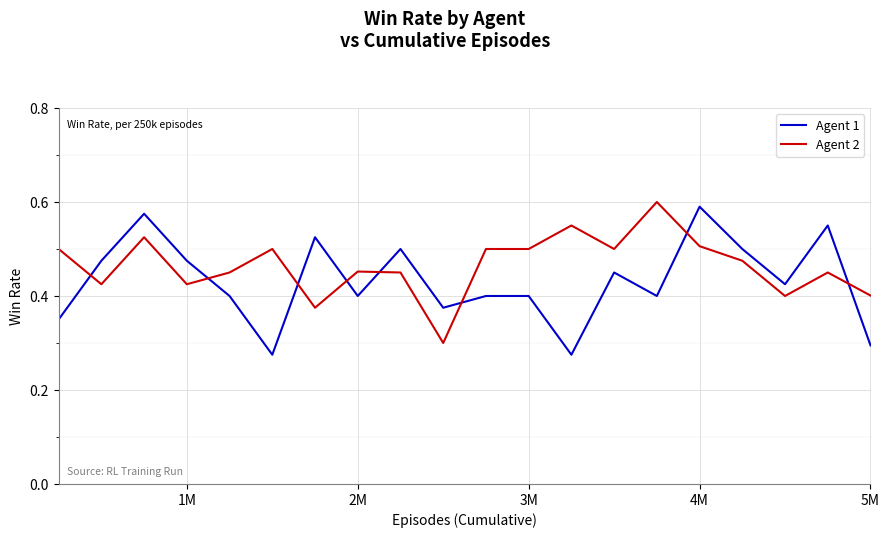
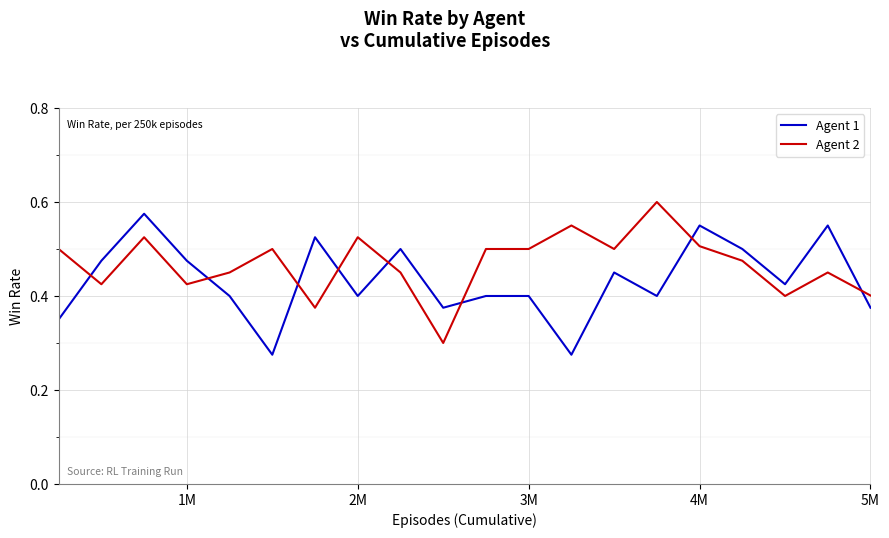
Agent 2, 2M: 0.45 -> 0.53
Agent 1, 4M: 0.59 -> 0.55
Agent 1, 5M: 0.30 -> 0.38
